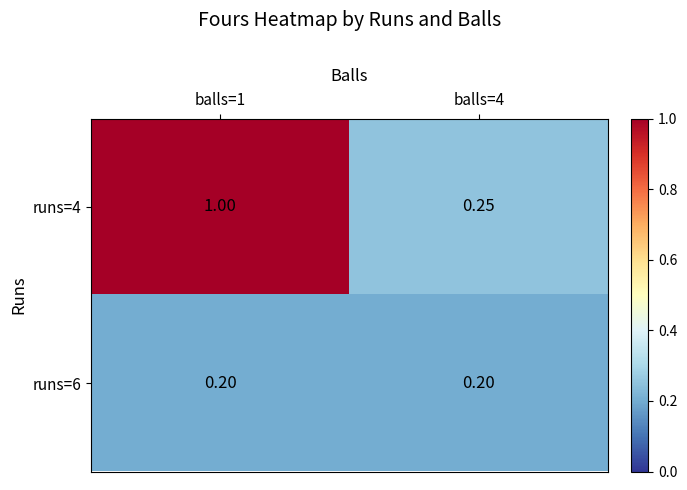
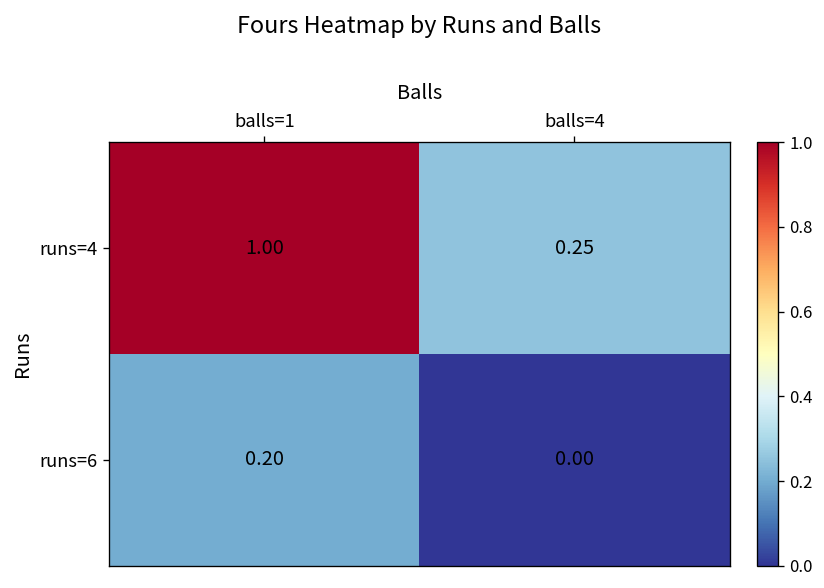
runs=6, balls=4: 0.20 -> 0.00
